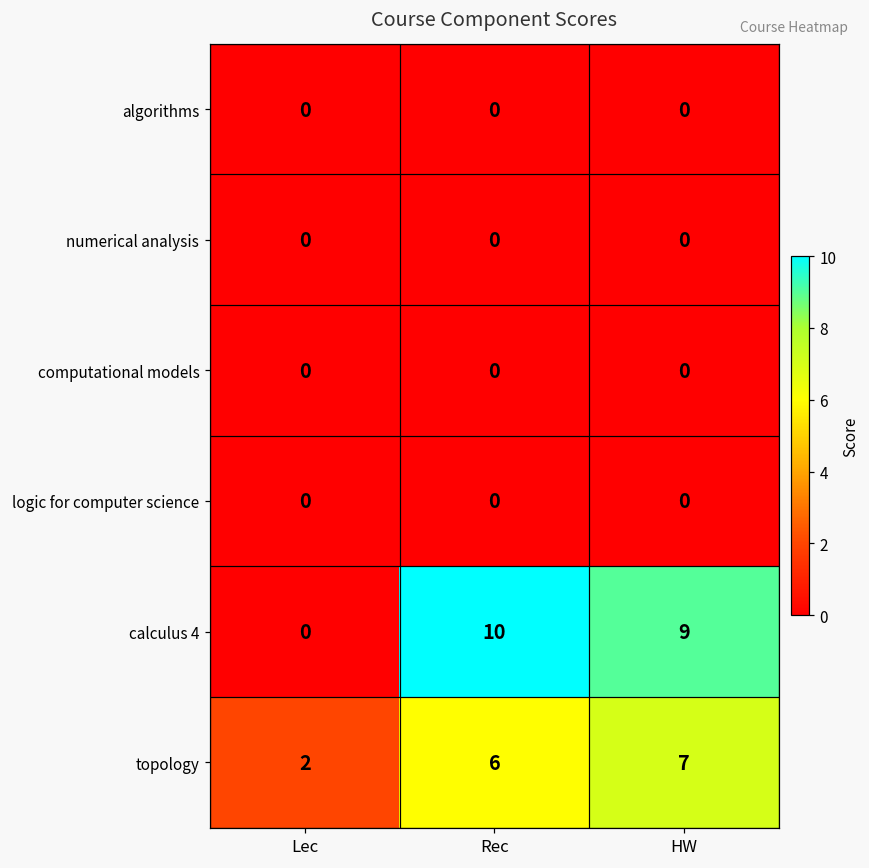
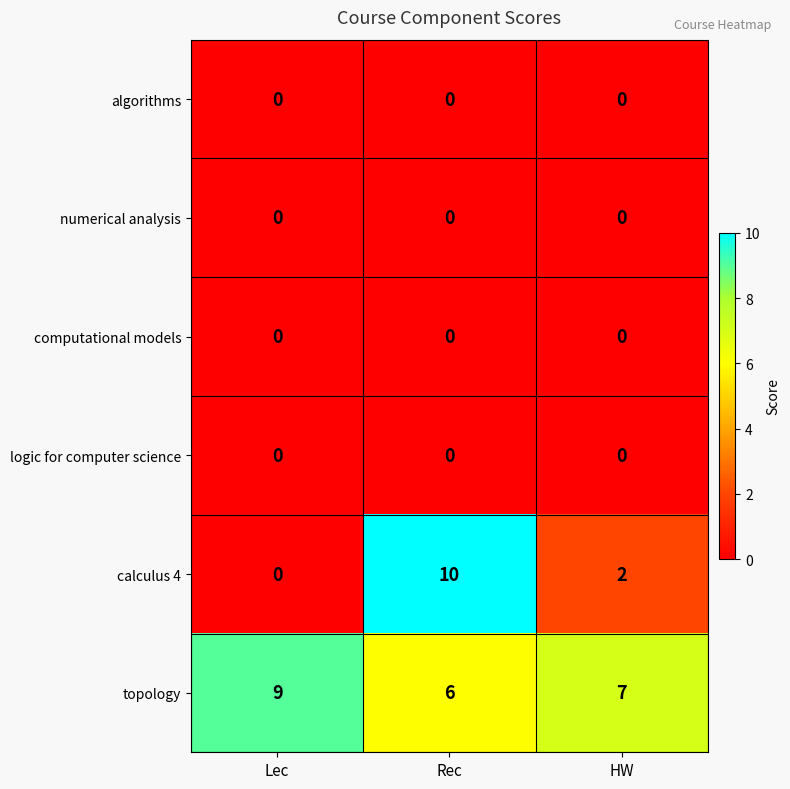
calculus 4, HW: 9 -> 2
topology, Lec: 2 -> 9
